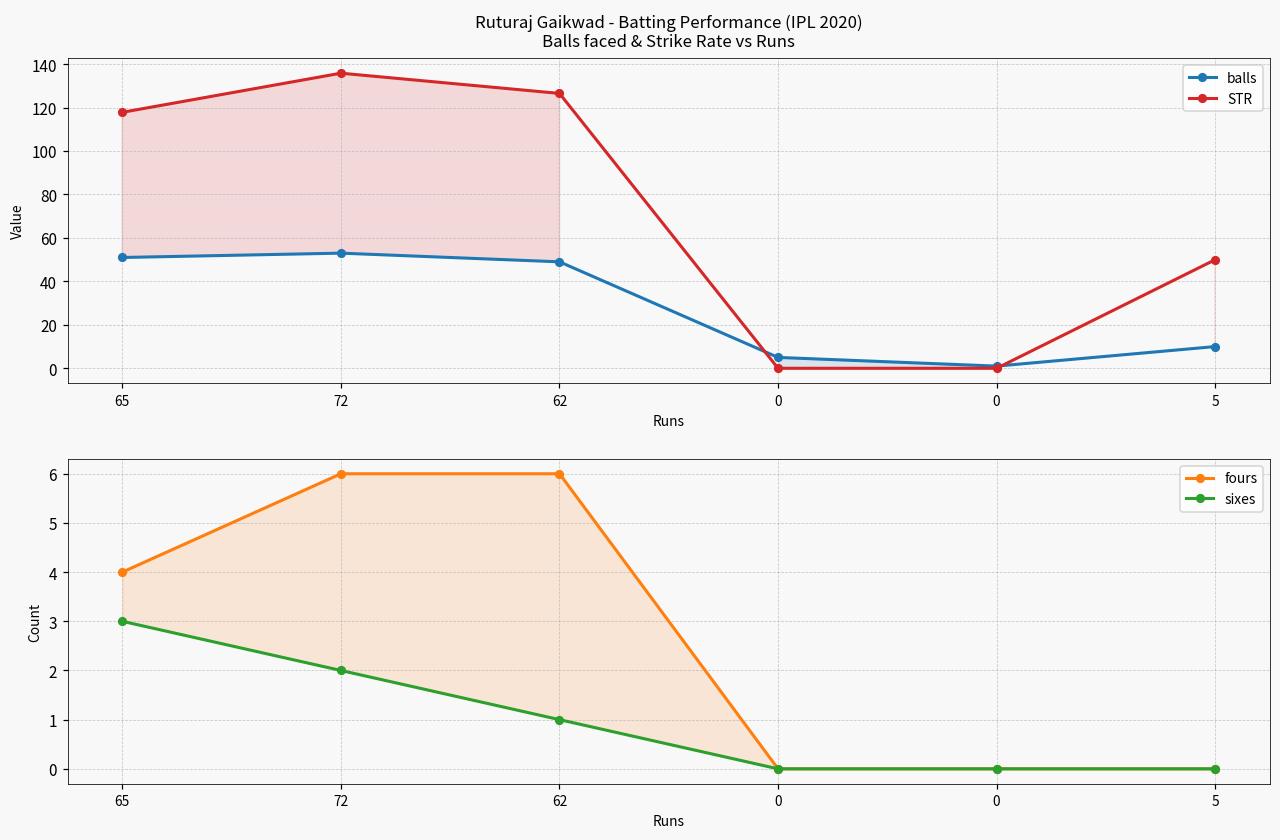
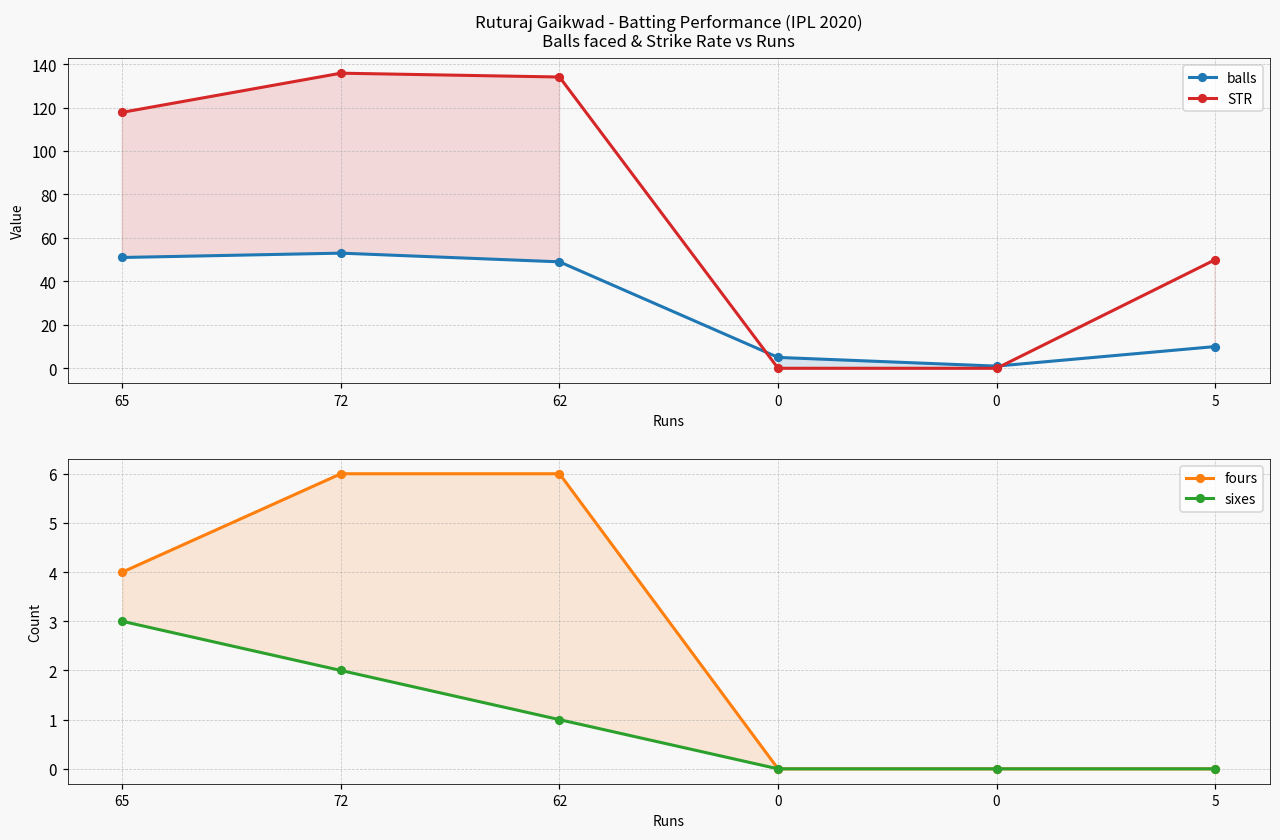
Ruturaj Gaikwad - Batting Performance (IPL 2020) Balls faced & Strike Rate vs Runs, STR, 62: 127 -> 134
